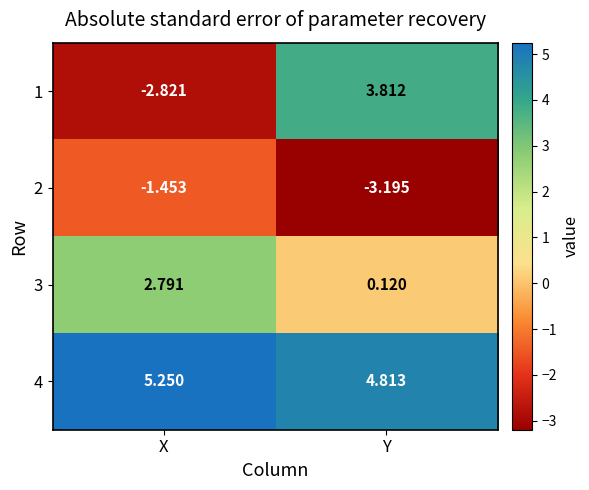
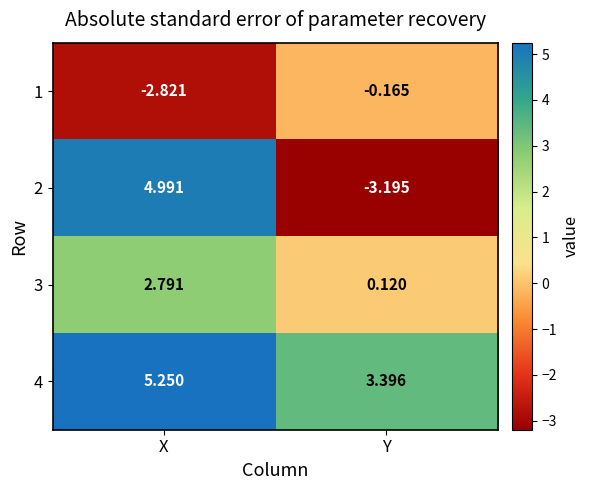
1, Y: 3.812 -> -0.165
2, X: -1.453 -> 4.991
4, Y: 4.813 -> 3.396
